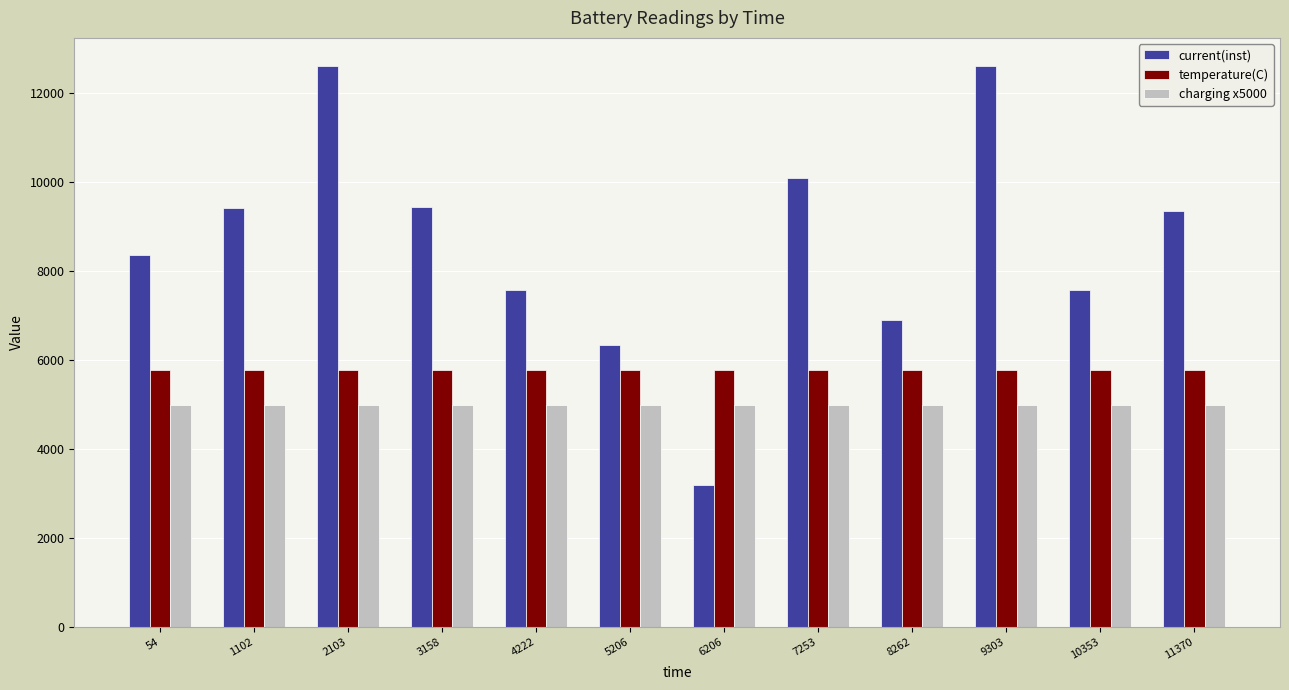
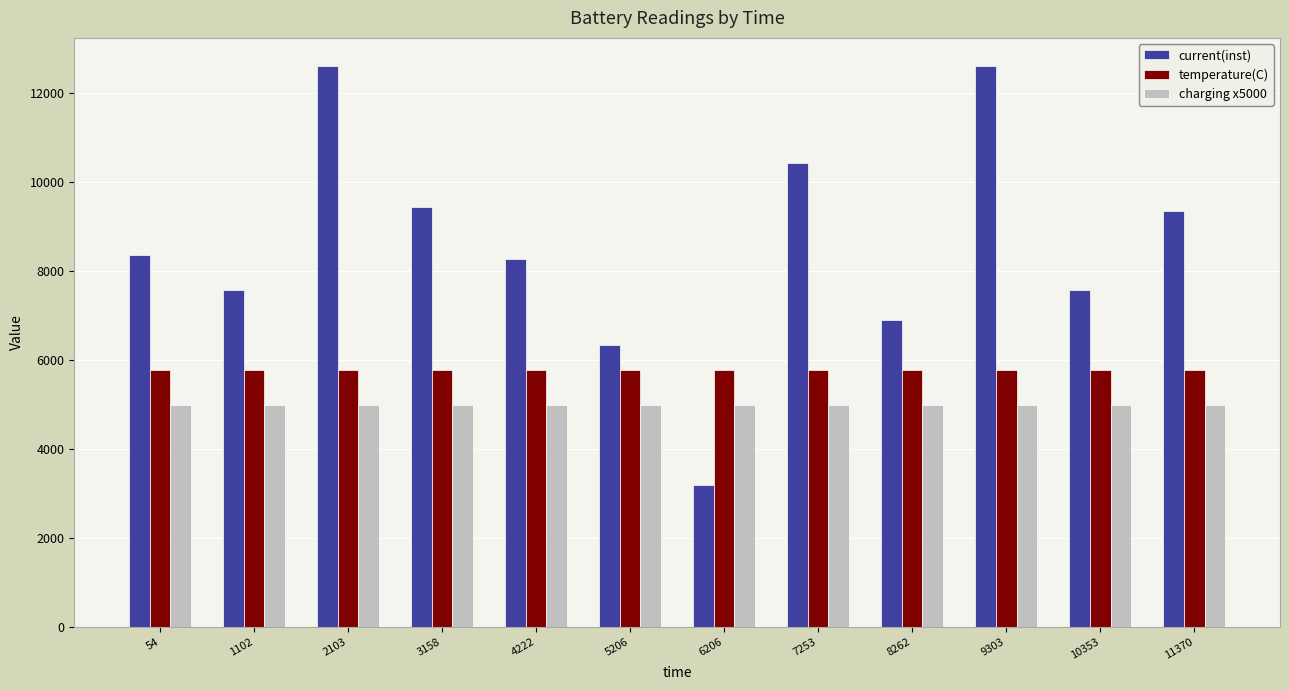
current(inst), 1102: 9400 -> 7600
current(inst), 4222: 7600 -> 8300
current(inst), 7253: 10100 -> 10400
